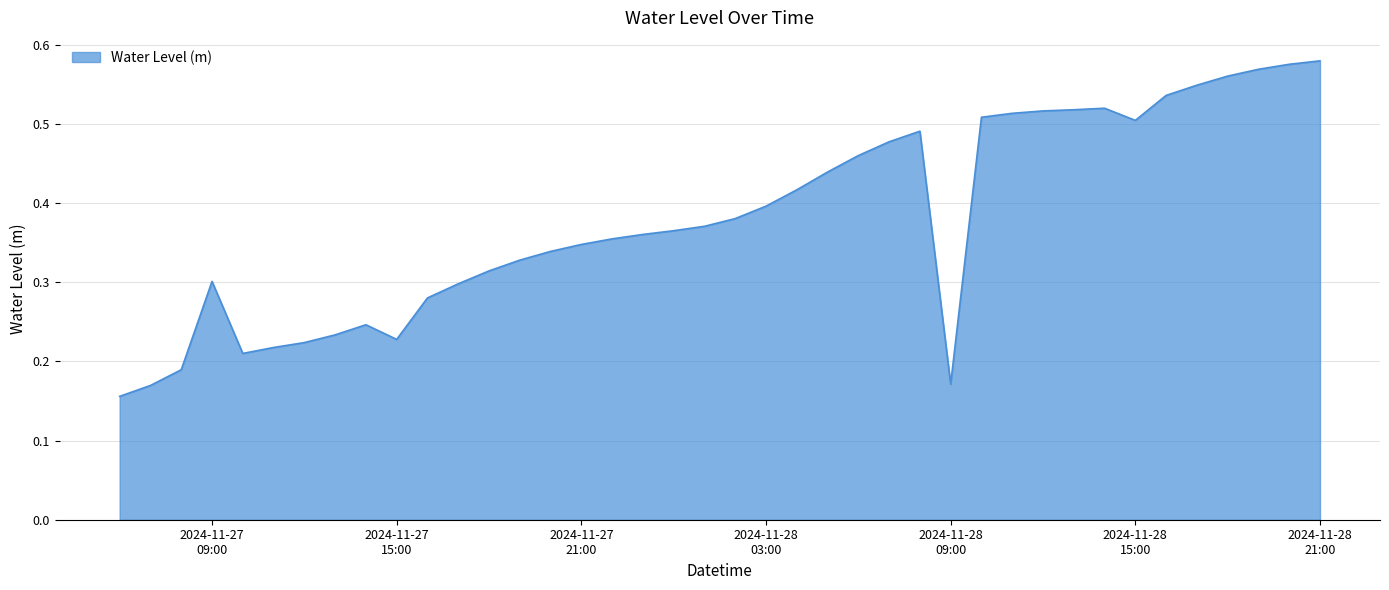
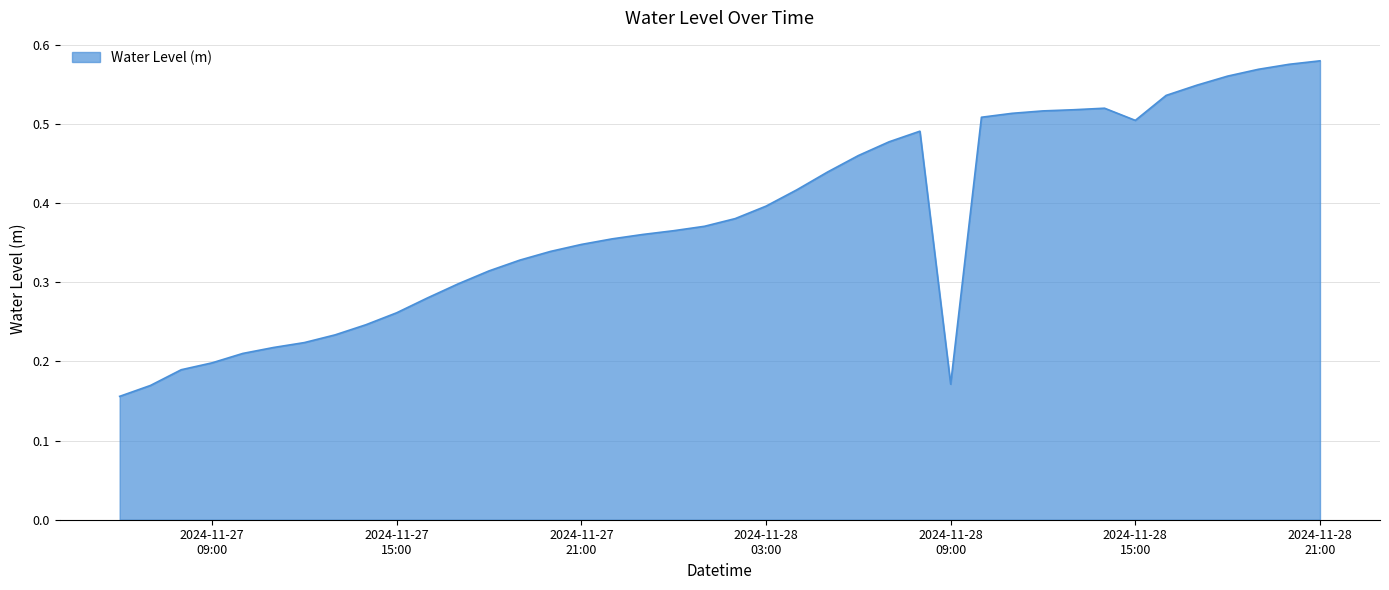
2024-11-27 09:00: 0.30 -> 0.20
2024-11-27 15:00: 0.23 -> 0.26
